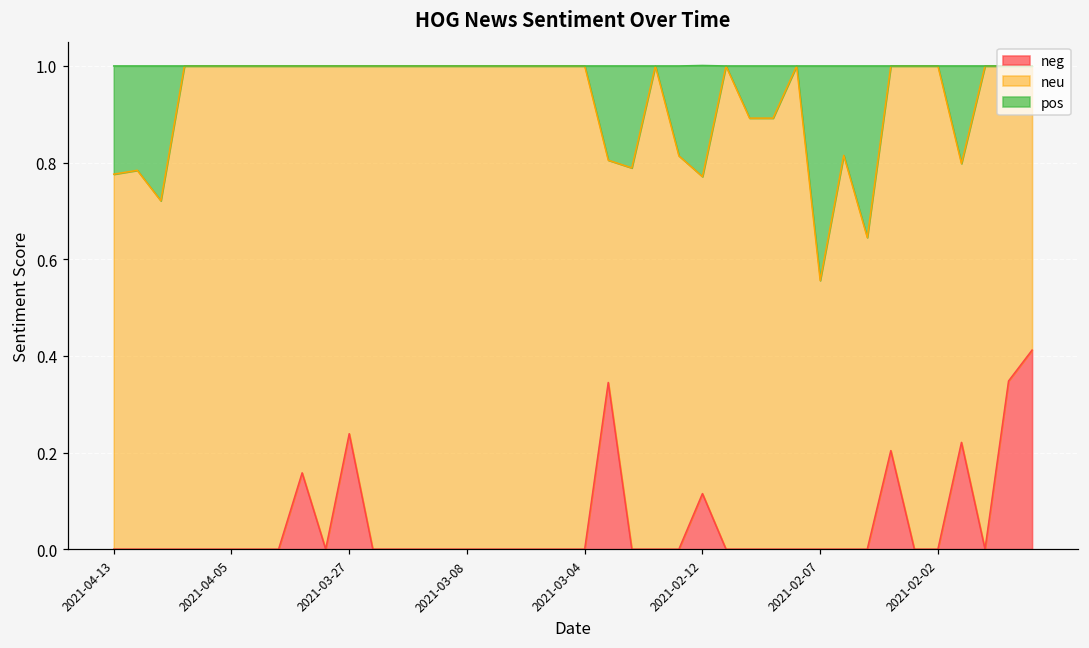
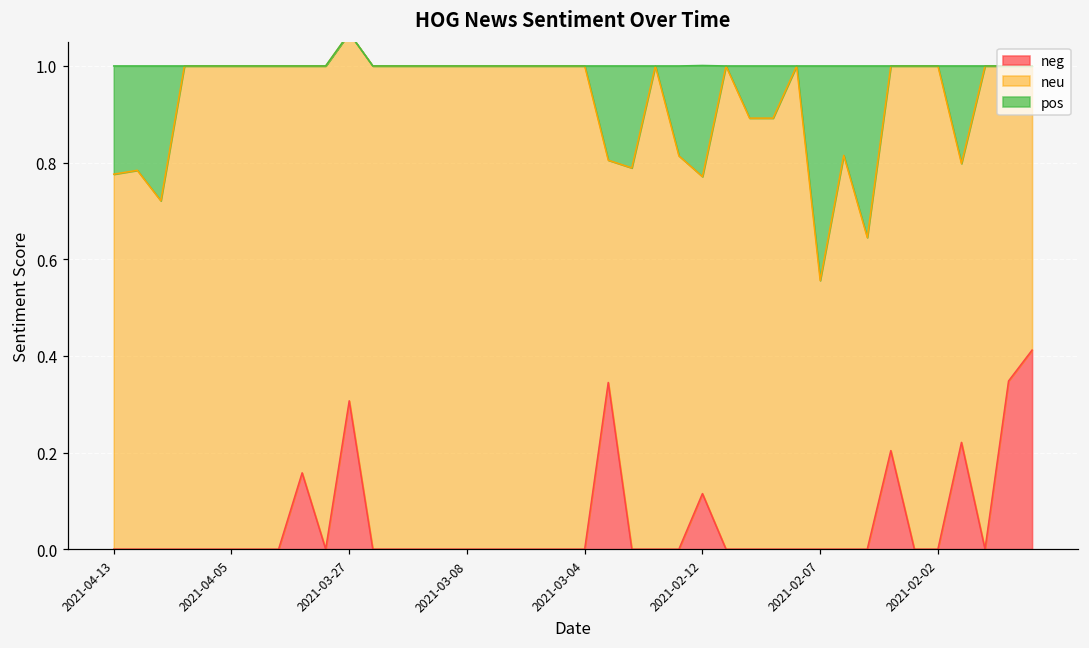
neg, 2021-03-27: 0.24 -> 0.31
